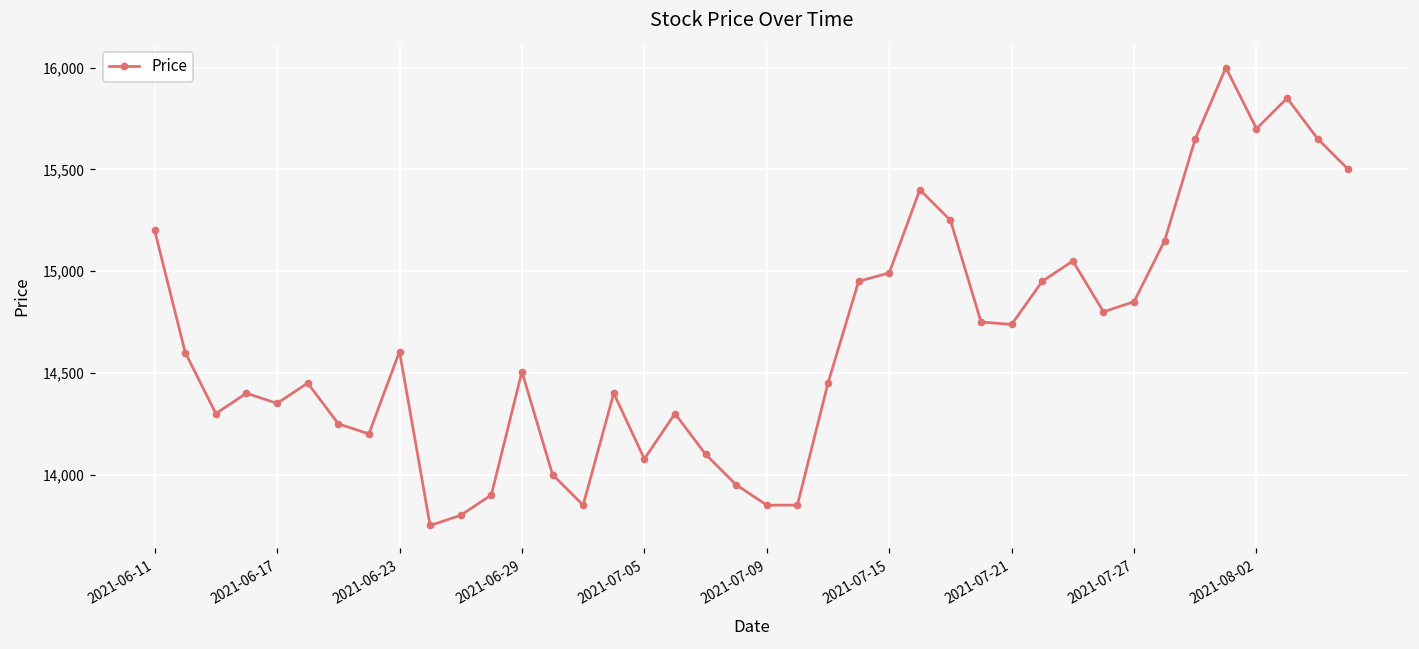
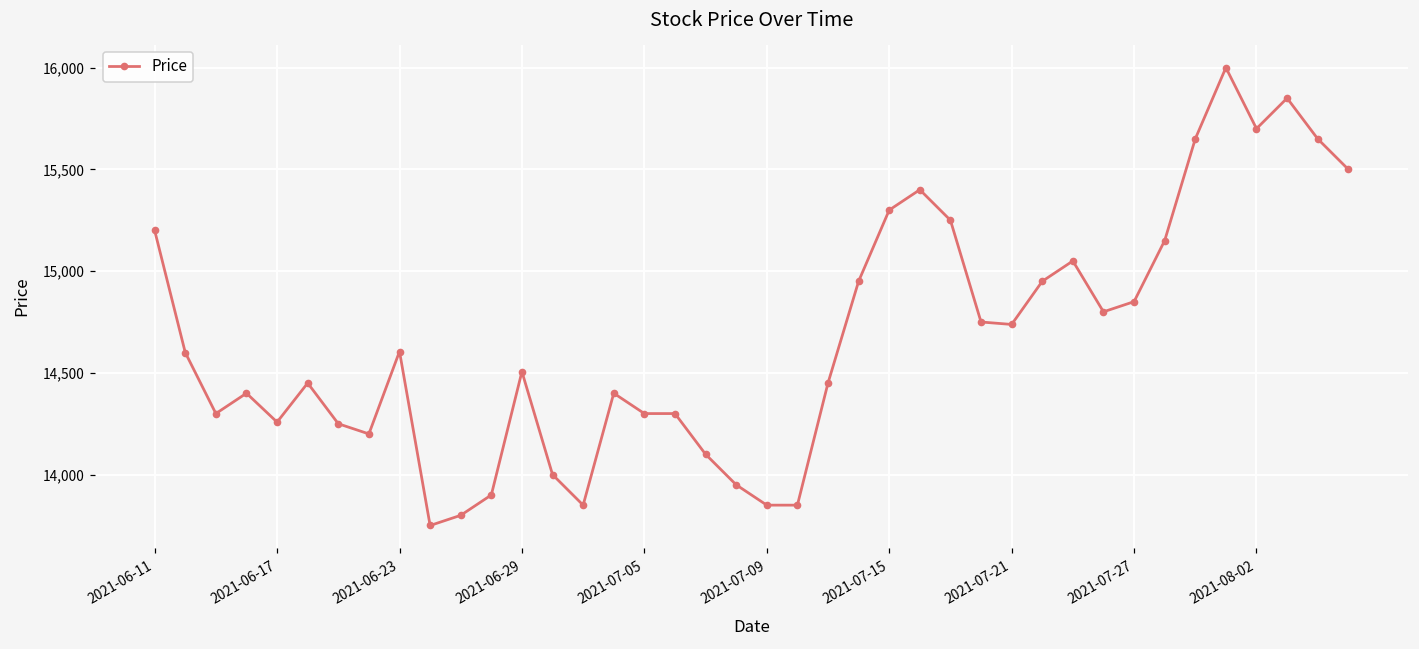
2021-06-17: 14,350 -> 14,260
2021-07-05: 14,080 -> 14,300
2021-07-15: 14,990 -> 15,300
